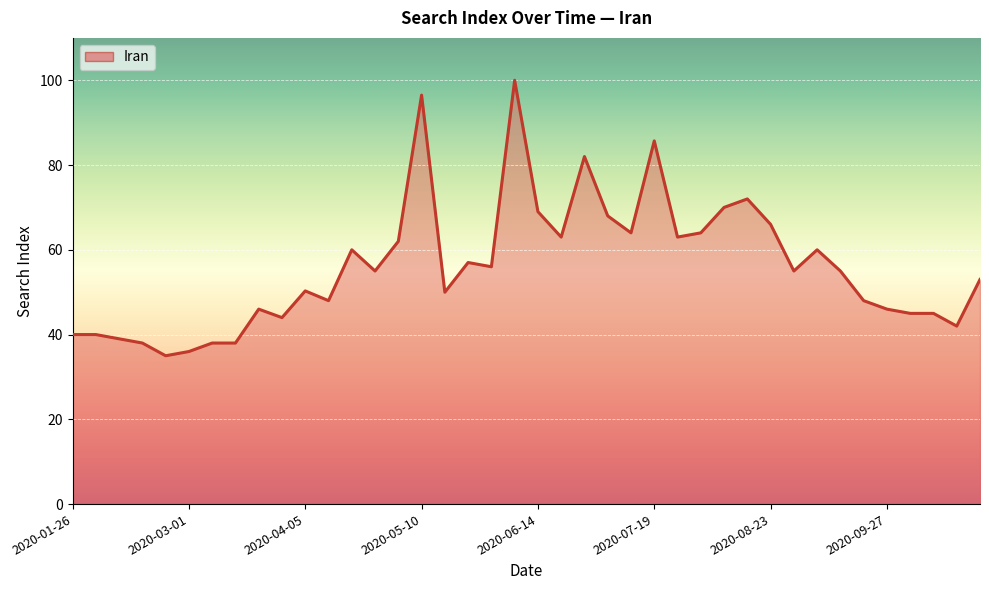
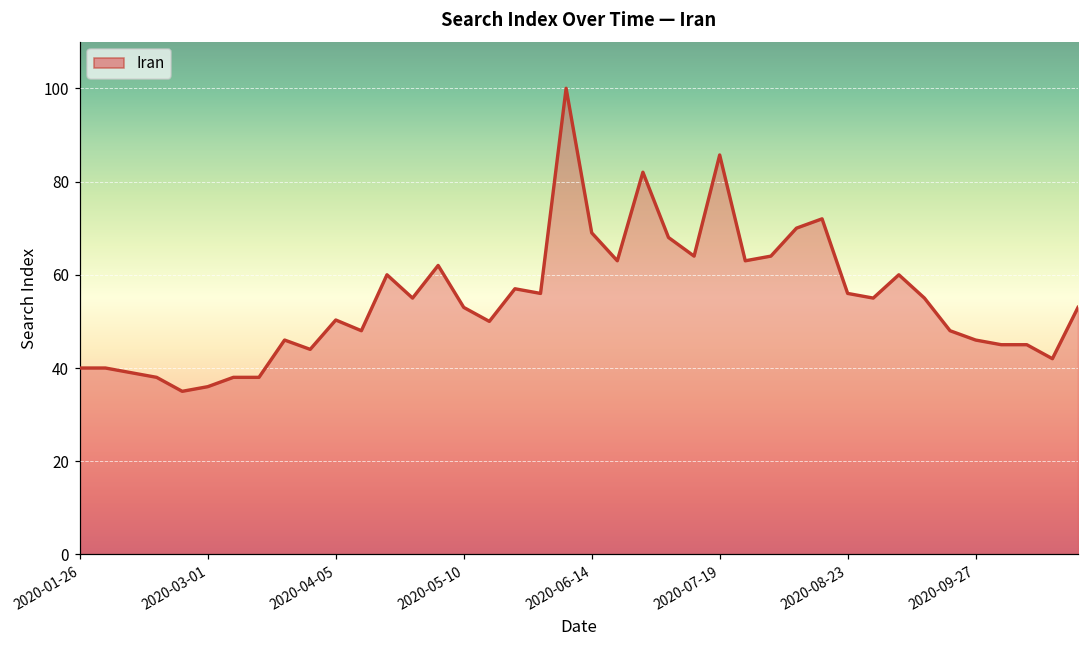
2020-05-10: 97 -> 53
2020-08-23: 66 -> 56
